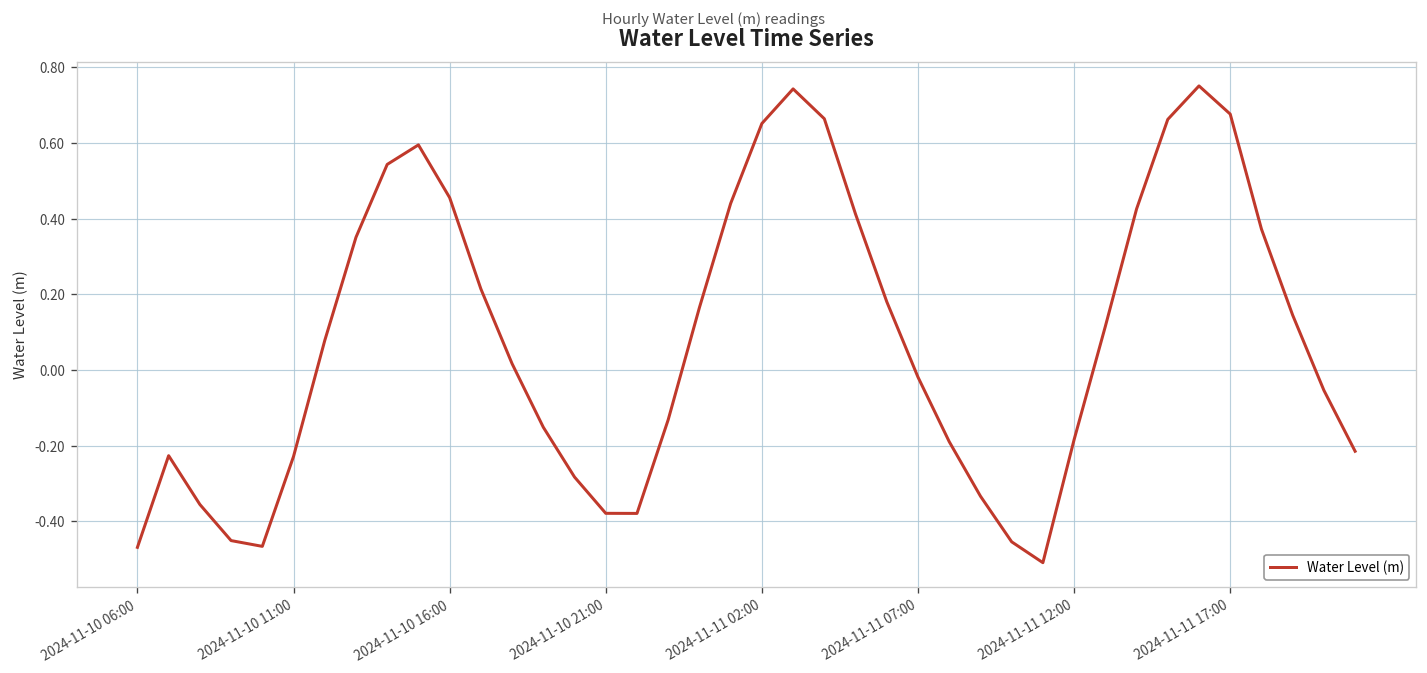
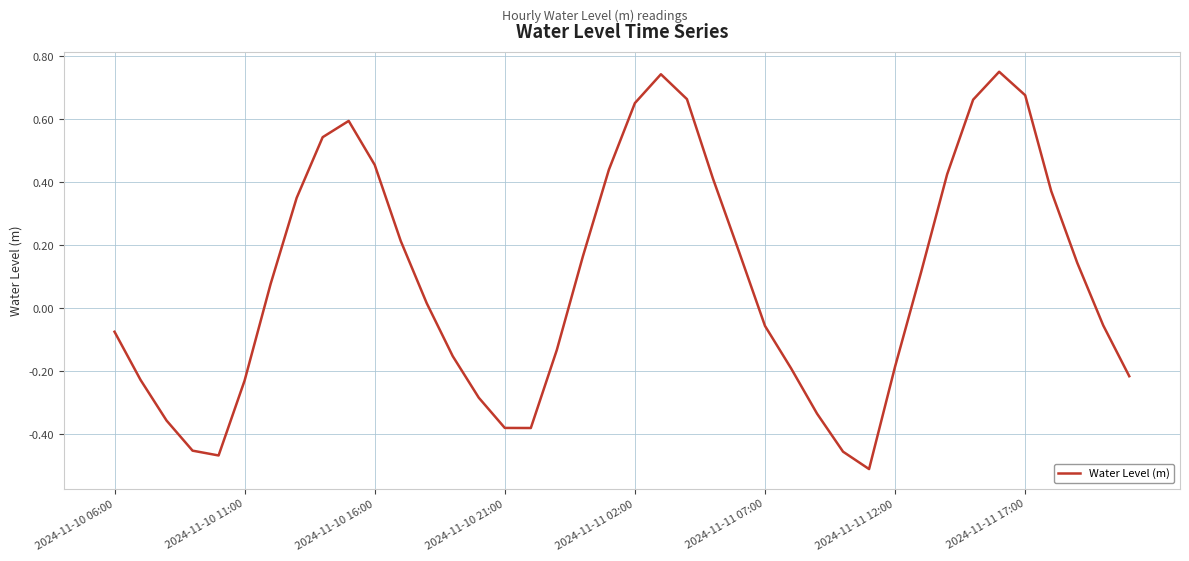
2024-11-10 06:00: -0.47 -> -0.07
2024-11-11 07:00: -0.02 -> -0.06
